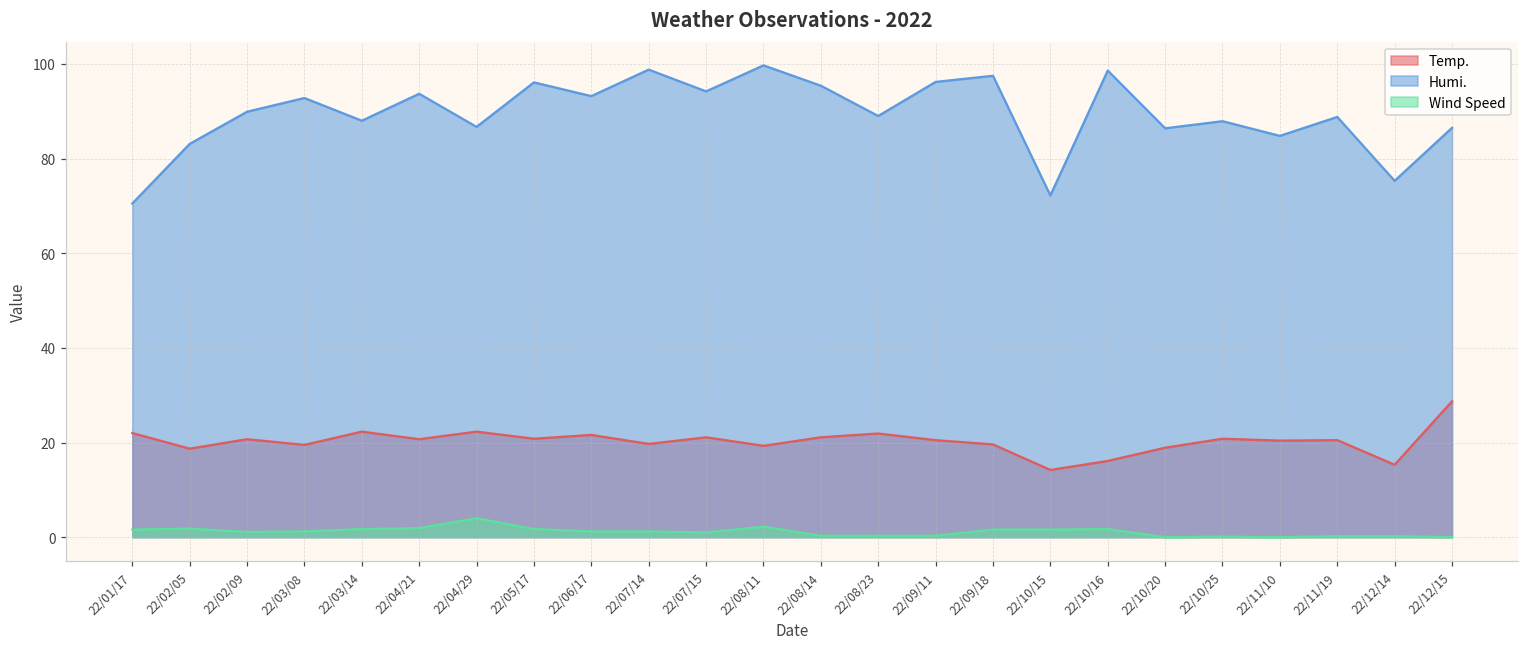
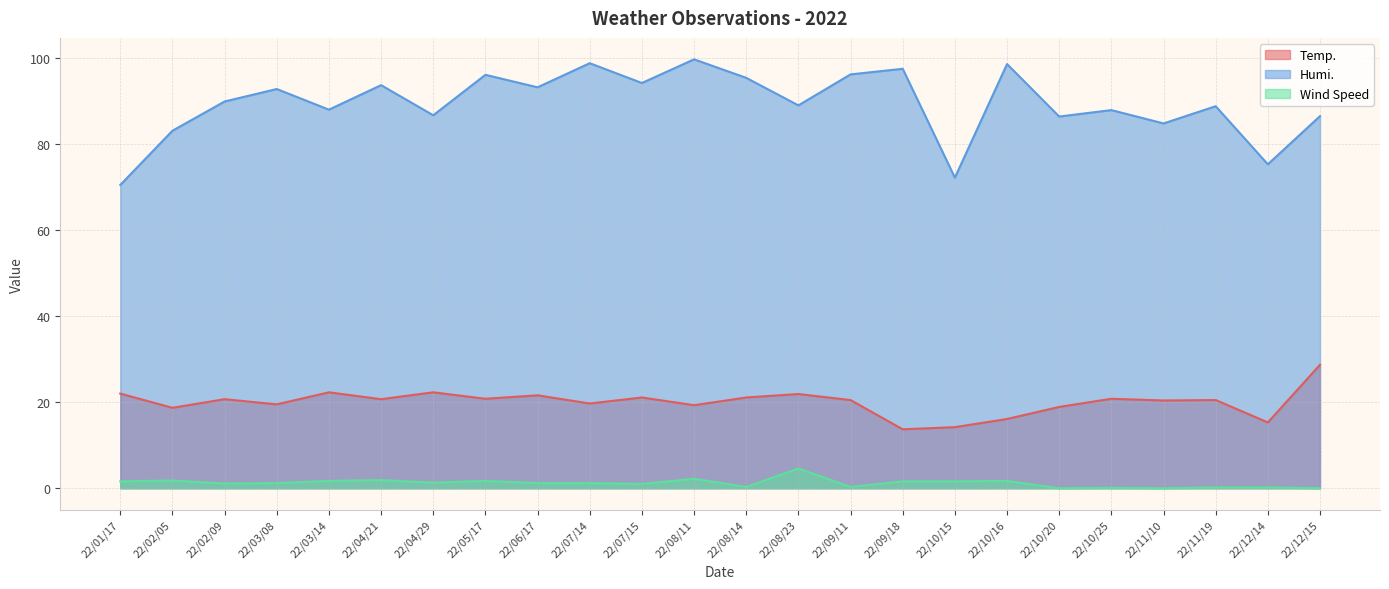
Wind Speed, 22/04/29: 4 -> 1
Wind Speed, 22/08/23: 0 -> 5
Temp., 22/09/18: 20 -> 14
